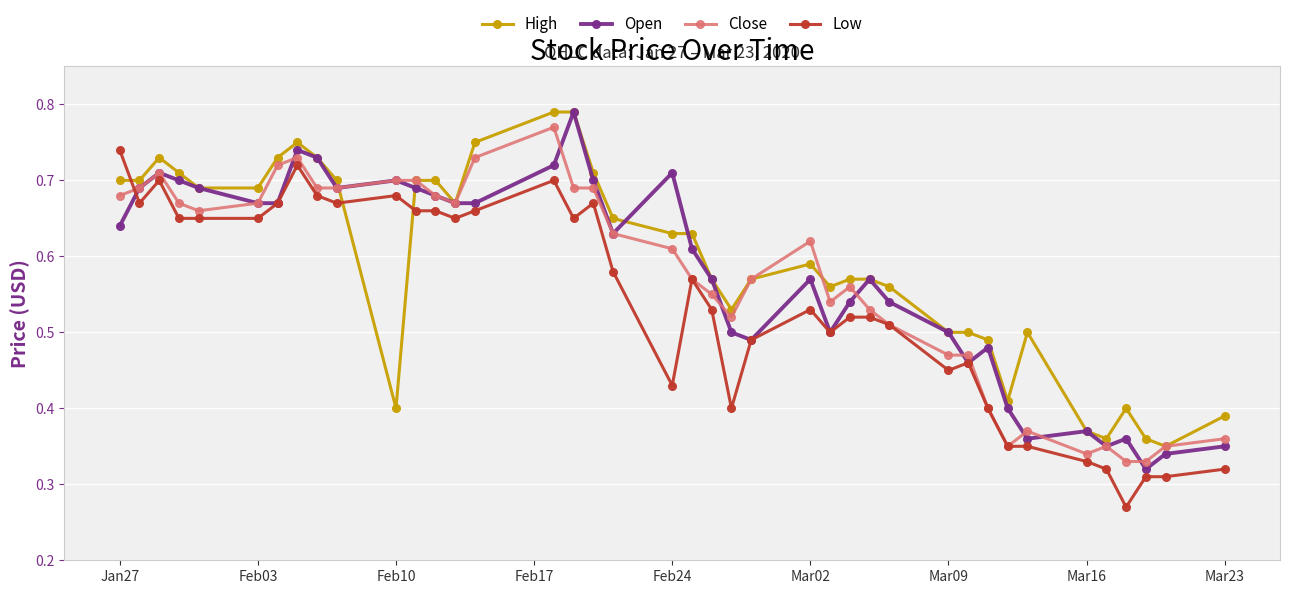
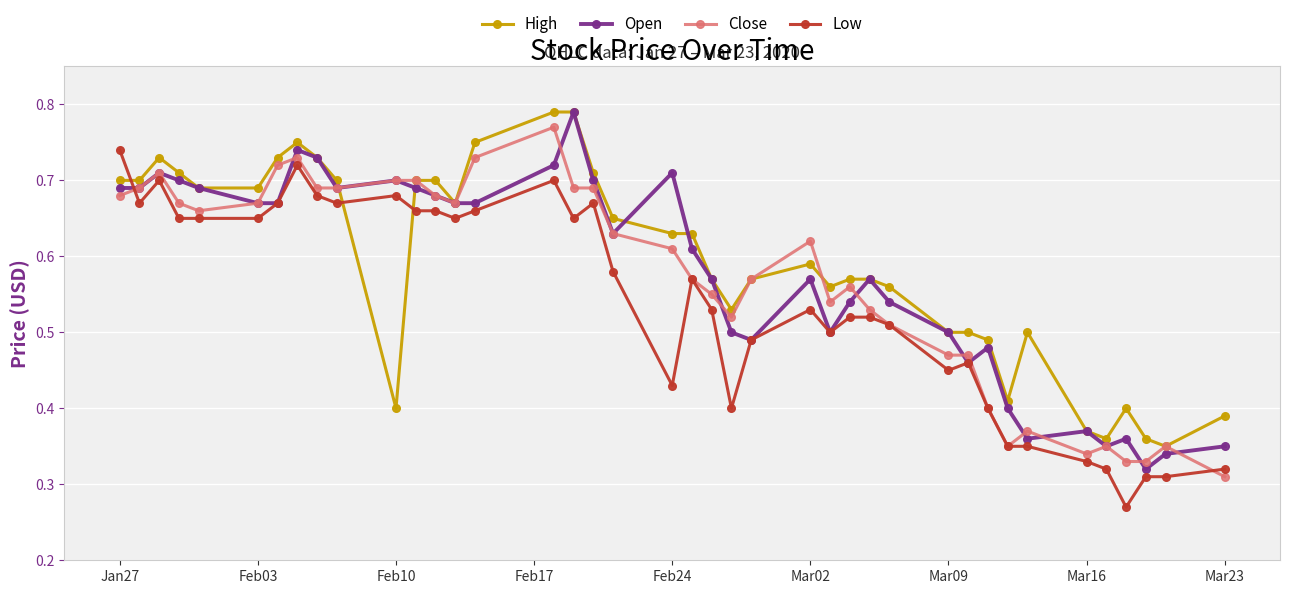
Open, Jan27: 0.64 -> 0.69
Close, Mar23: 0.36 -> 0.31
